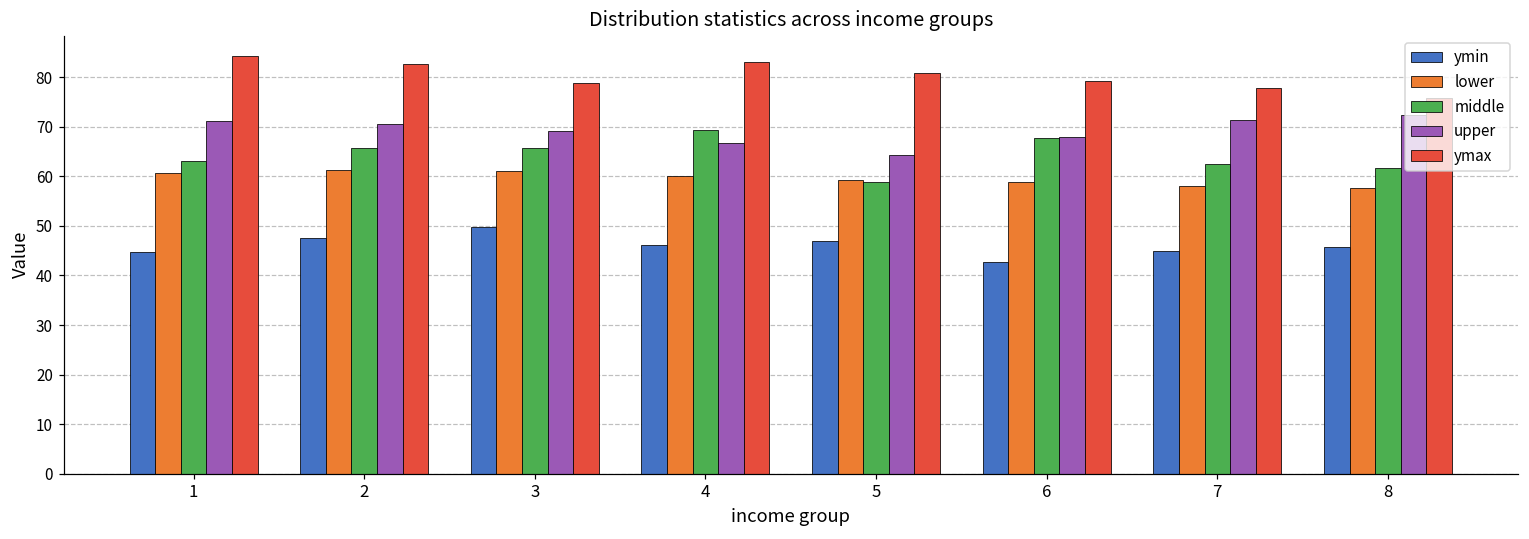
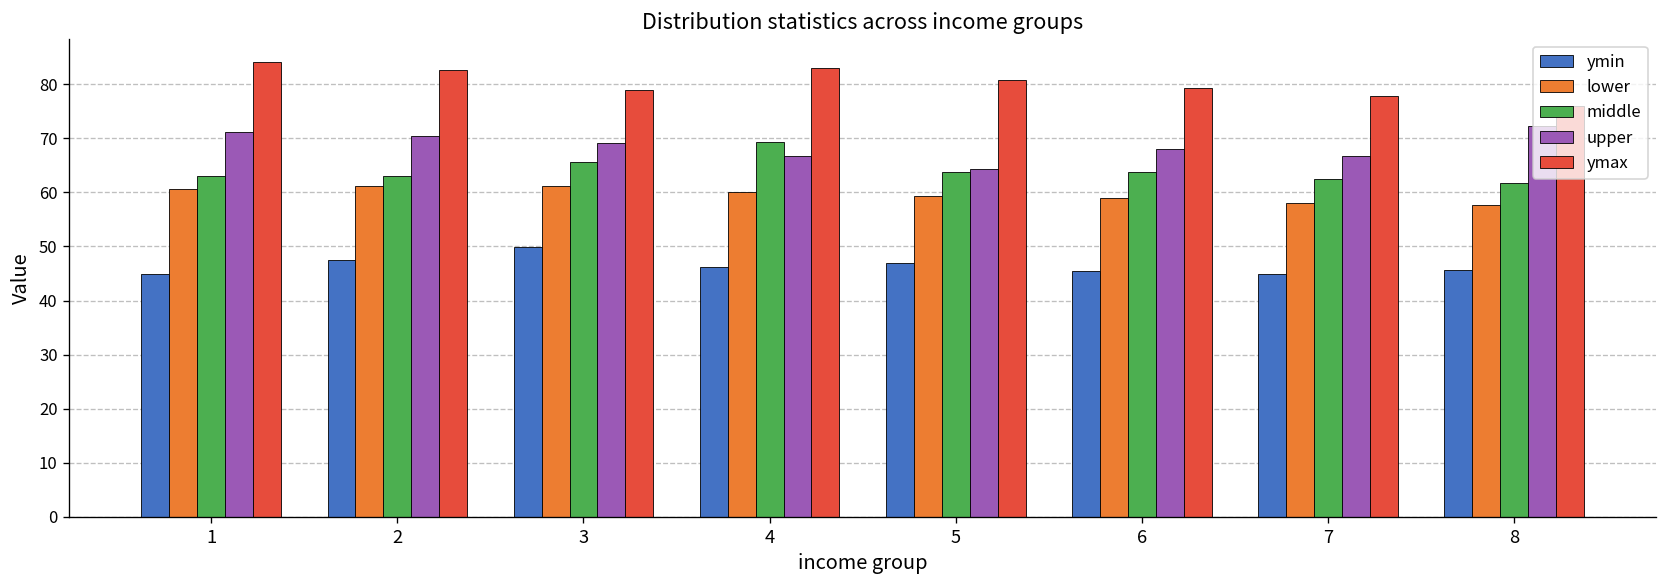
middle, 2: 66 -> 63
middle, 5: 59 -> 64
ymin, 6: 43 -> 45
middle, 6: 68 -> 64
upper, 7: 71 -> 67
